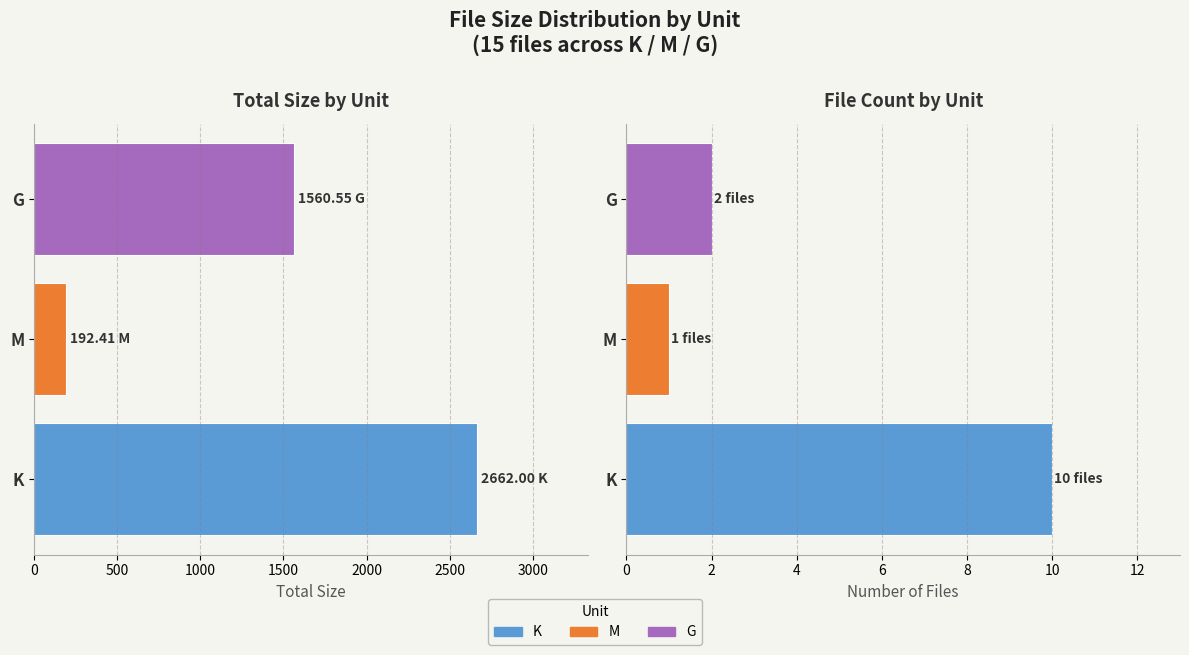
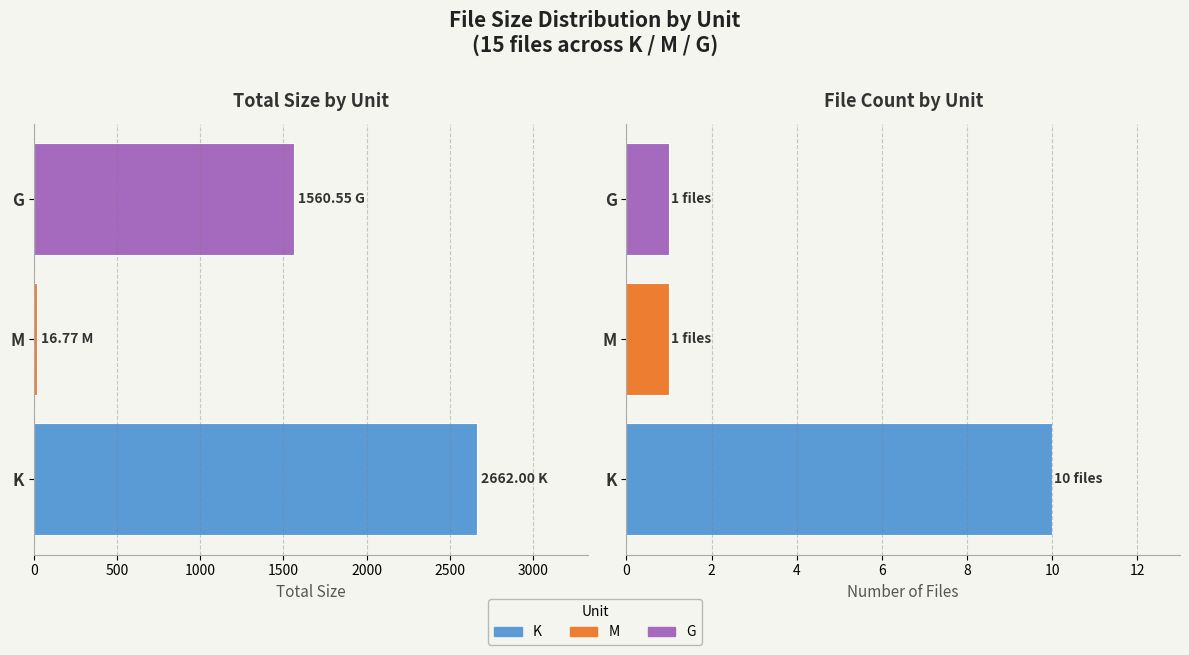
Total Size by Unit, M: 192.41 -> 16.77
File Count by Unit, G: 2 -> 1
